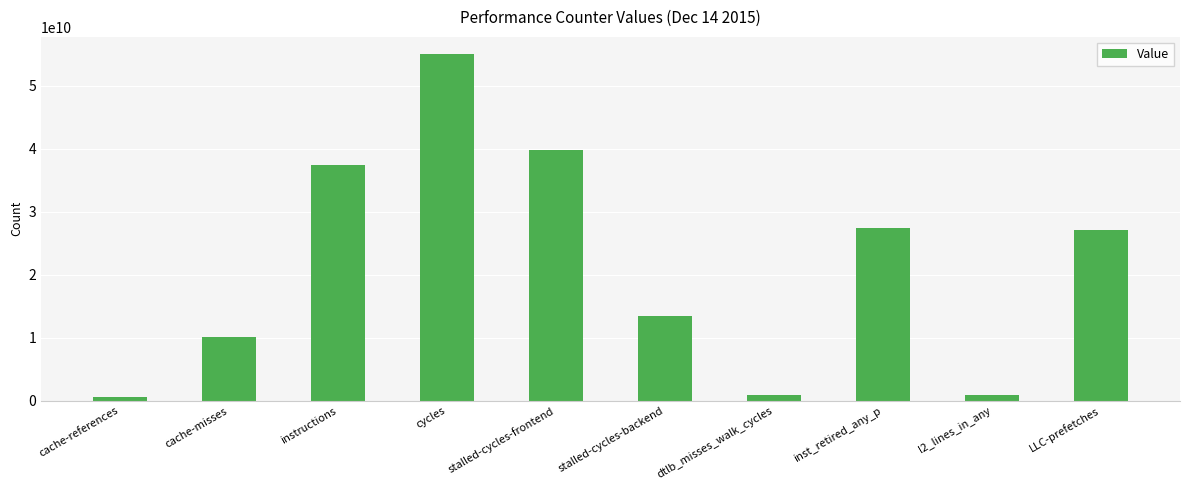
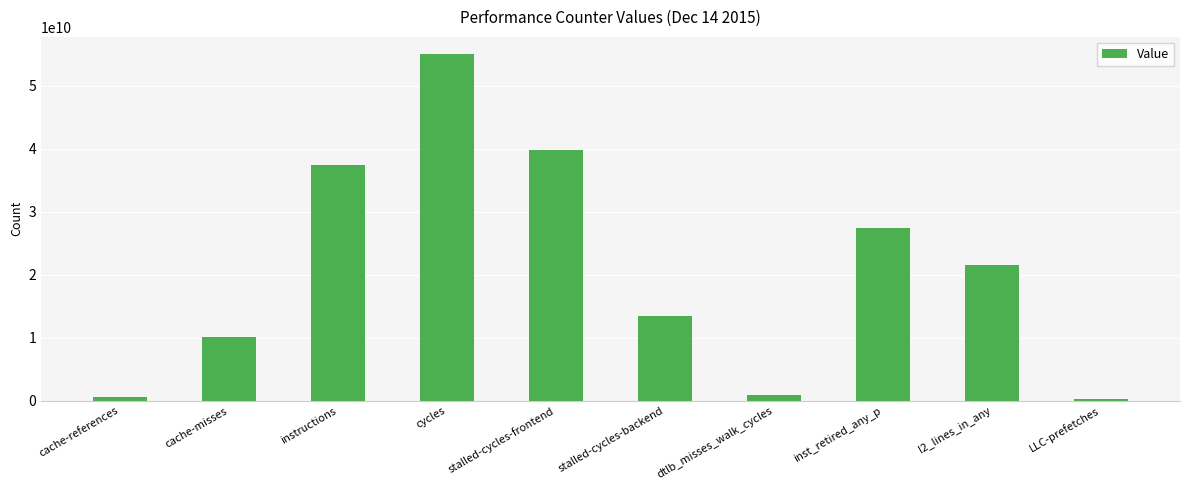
l2_lines_in_any: 1000000000 -> 22000000000
LLC-prefetches: 27000000000 -> 0
